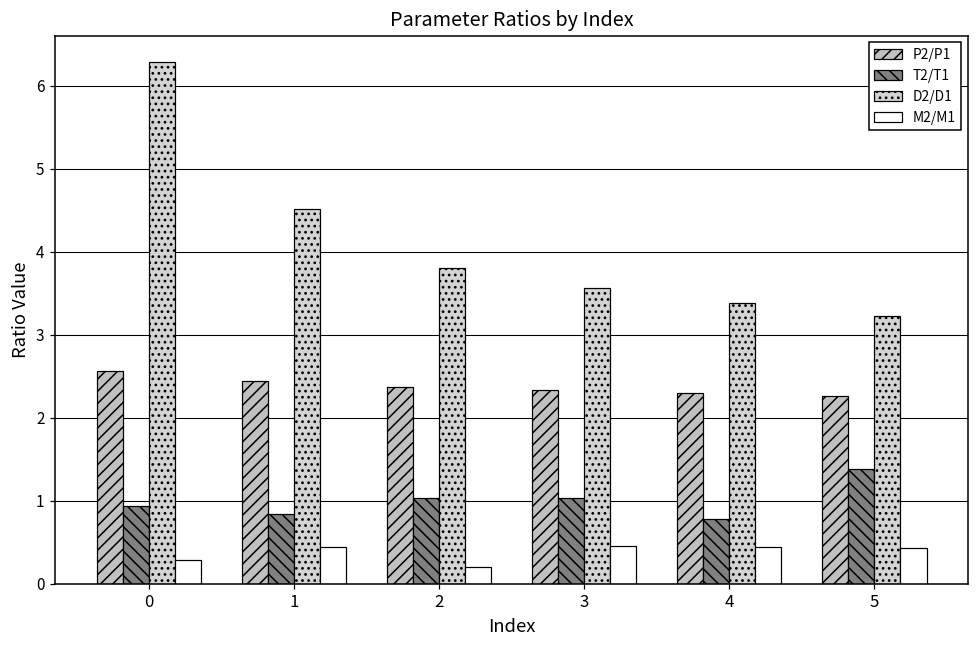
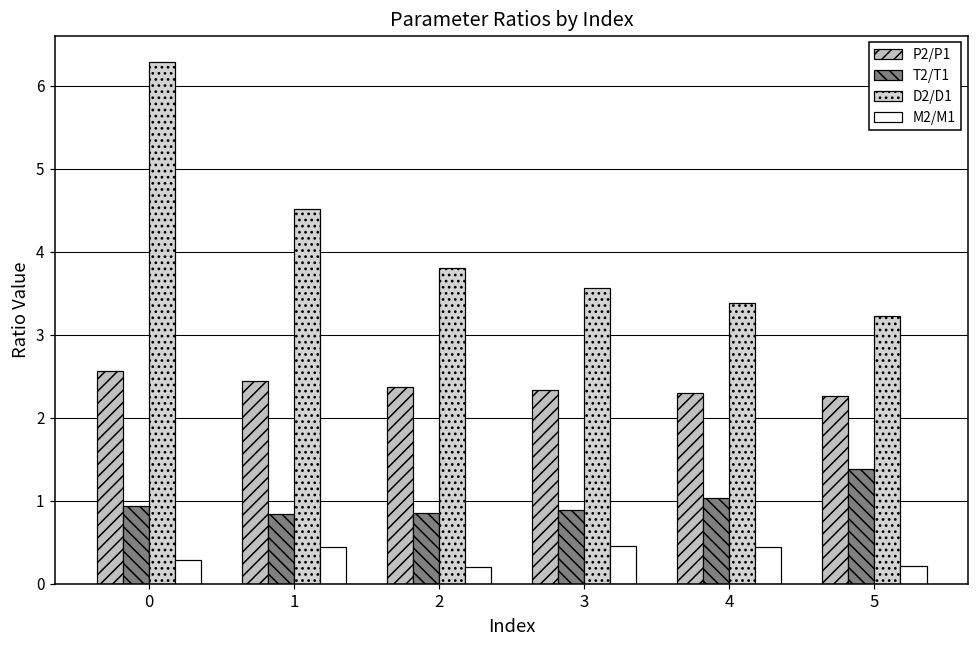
T2/T1, 2: 1.0 -> 0.8
T2/T1, 3: 1.0 -> 0.9
T2/T1, 4: 0.8 -> 1.0
M2/M1, 5: 0.4 -> 0.2
